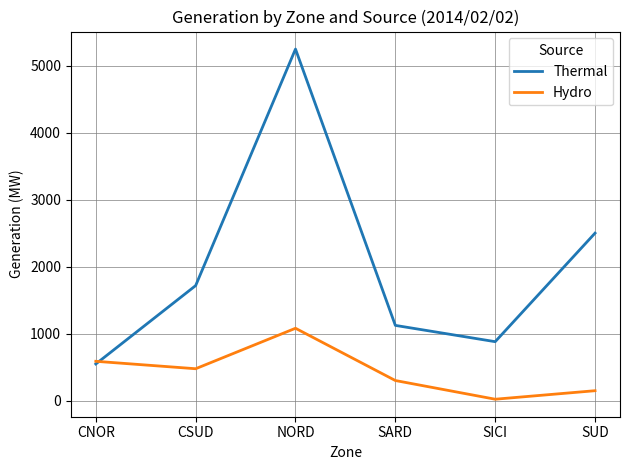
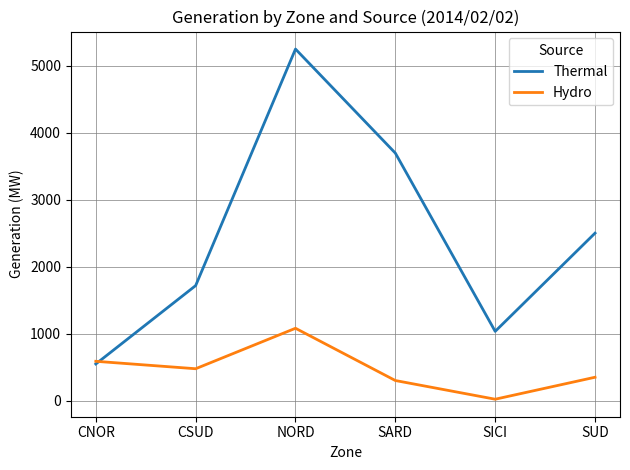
Thermal, SARD: 1100 -> 3700
Thermal, SICI: 900 -> 1000
Hydro, SUD: 100 -> 300
